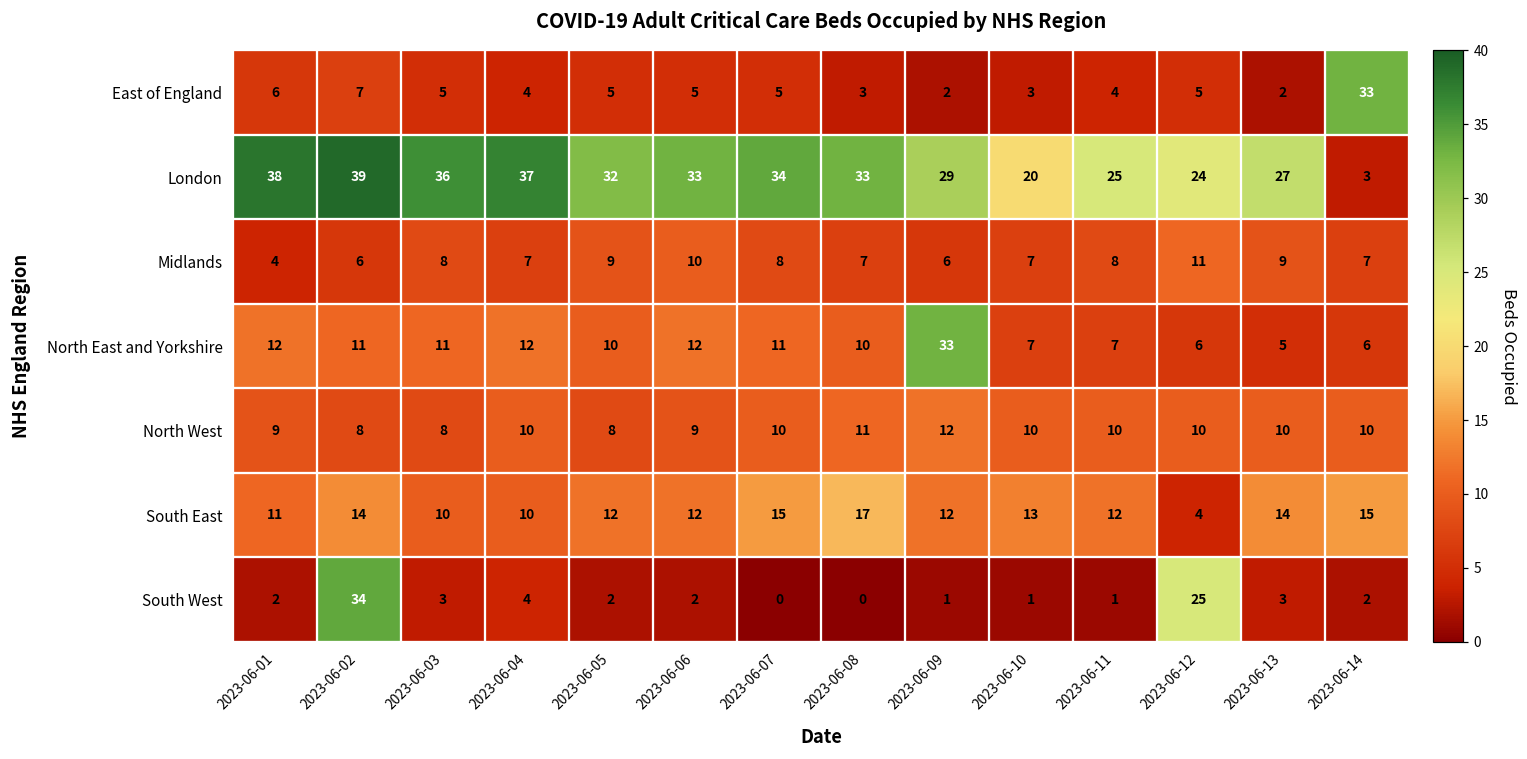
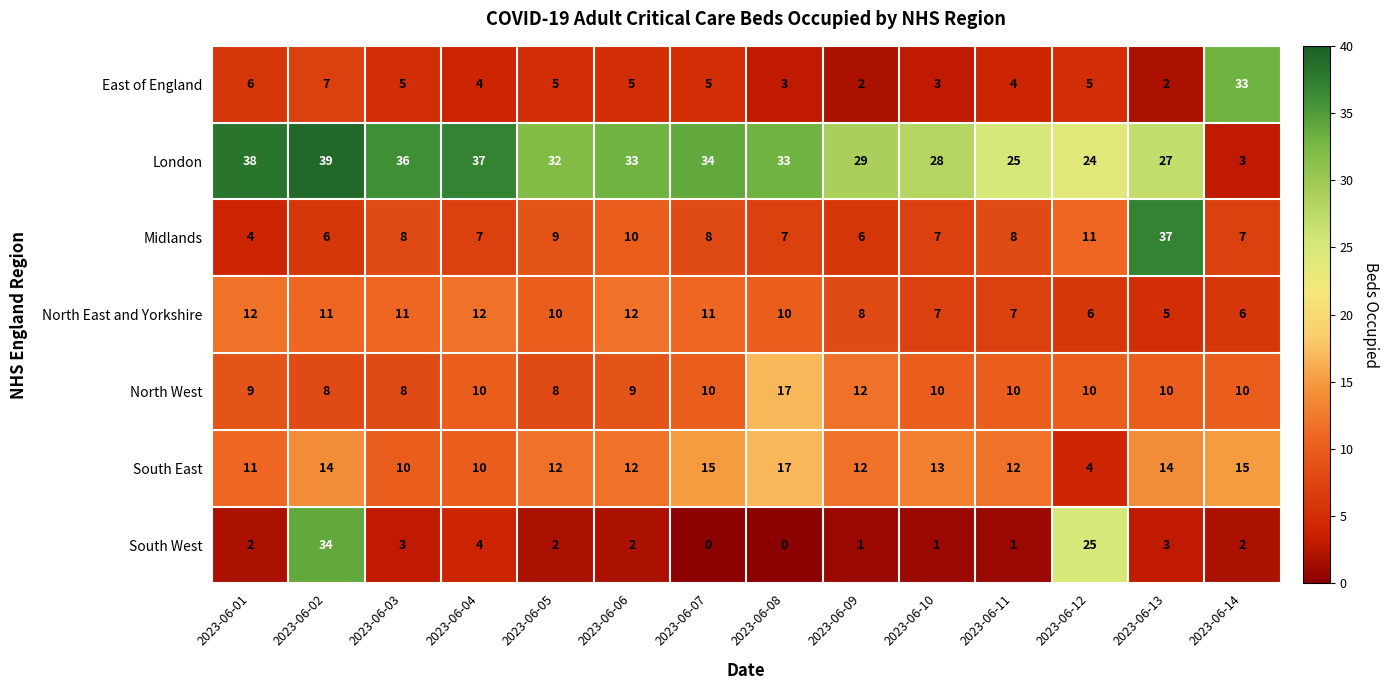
London, 2023-06-10: 20 -> 28
Midlands, 2023-06-13: 9 -> 37
North East and Yorkshire, 2023-06-09: 33 -> 8
North West, 2023-06-08: 11 -> 17
